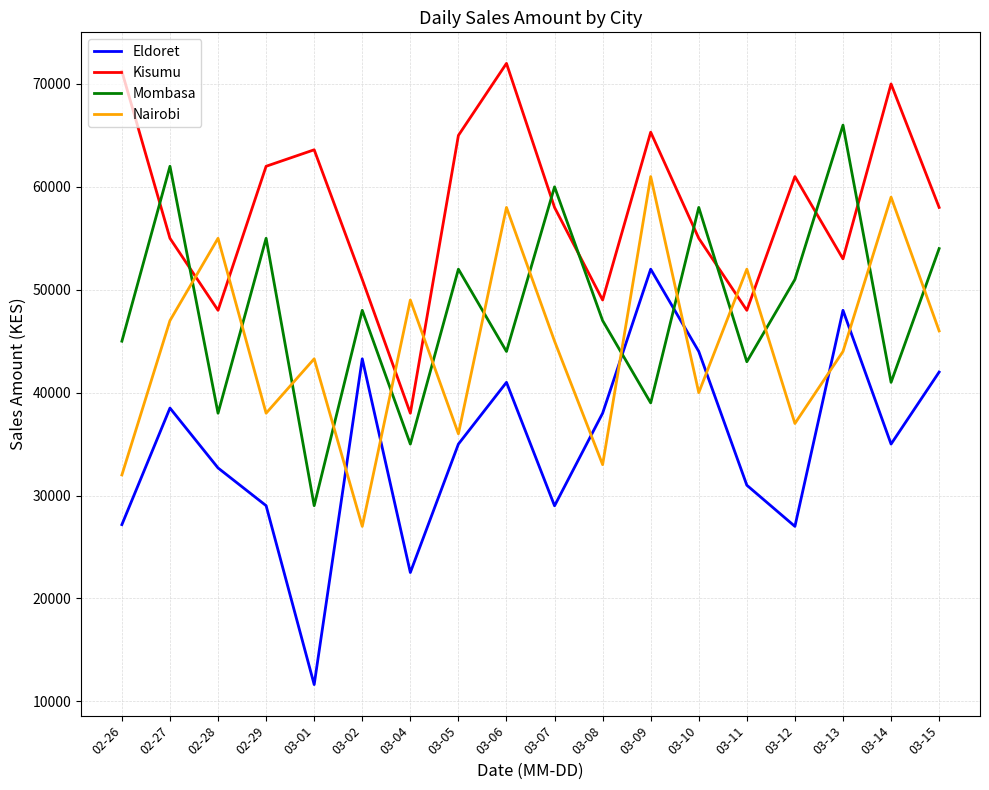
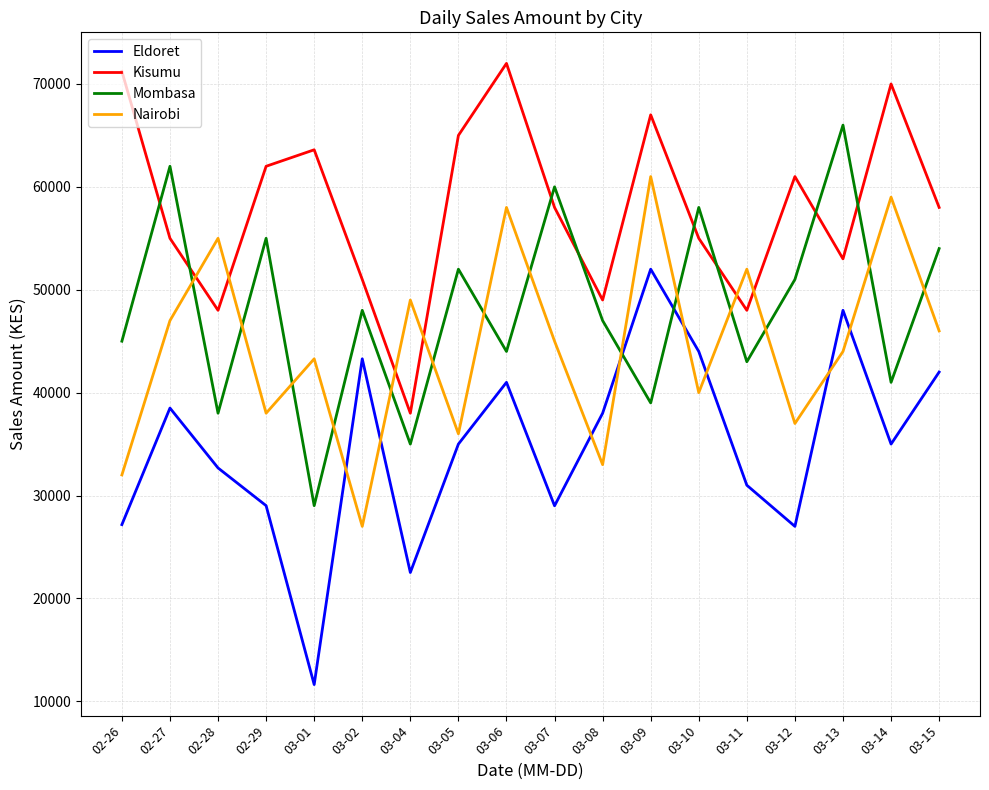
Kisumu, 03-09: 65300 -> 67000
